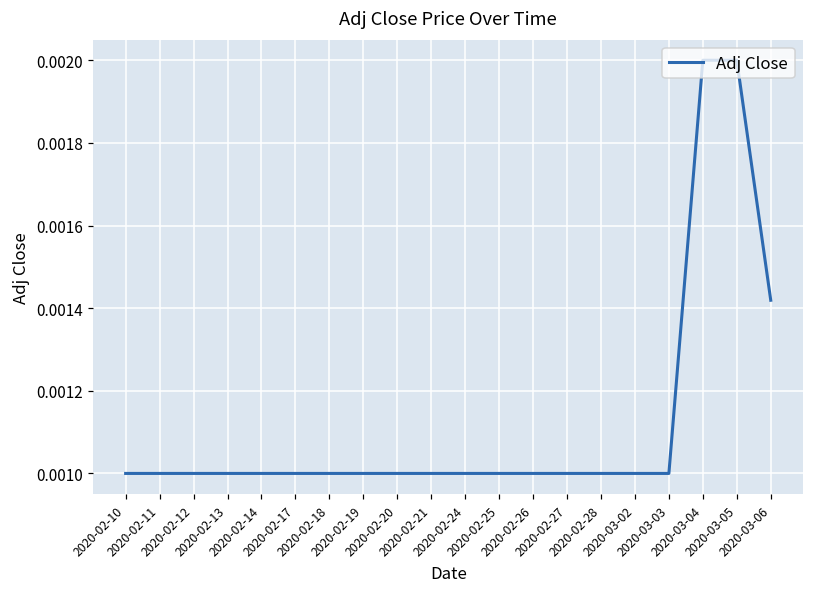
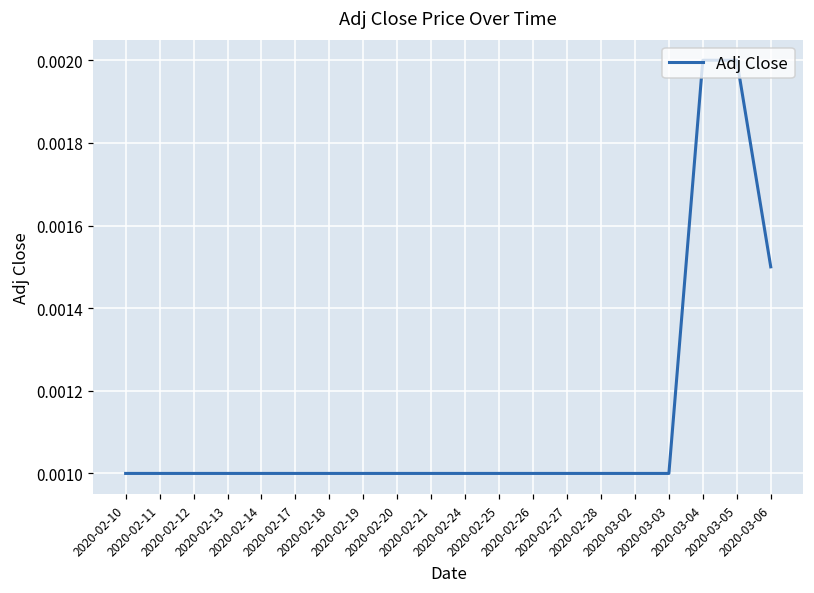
2020-03-06: 0.00142 -> 0.00150
